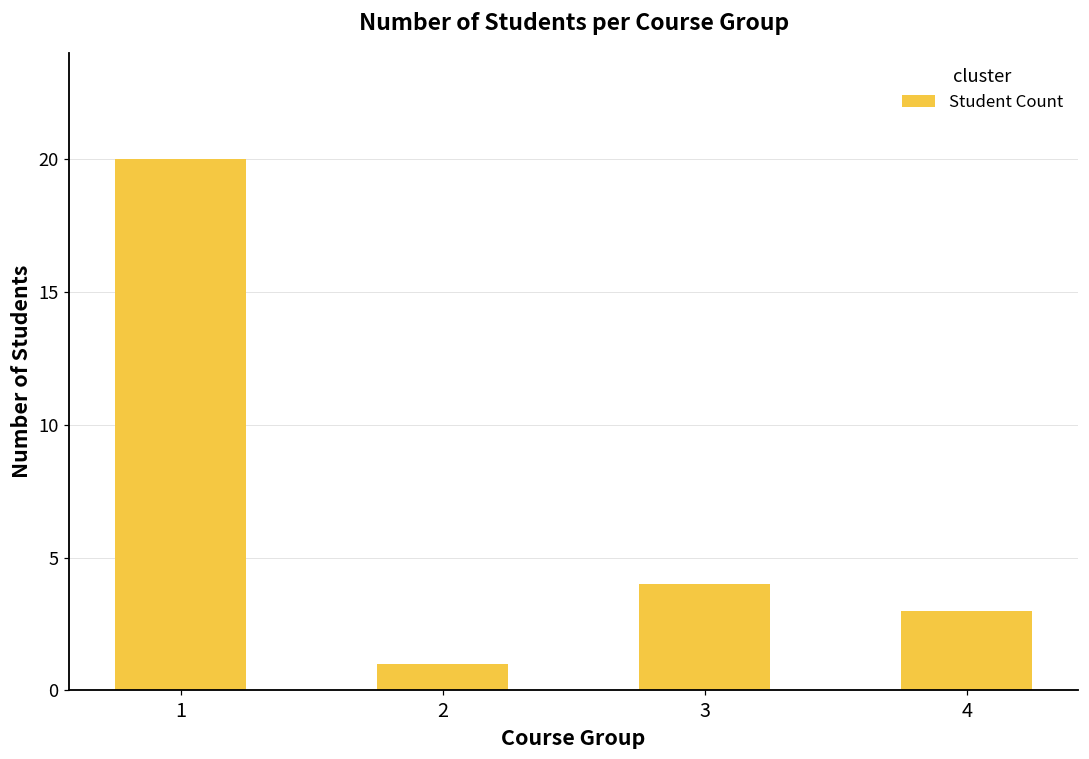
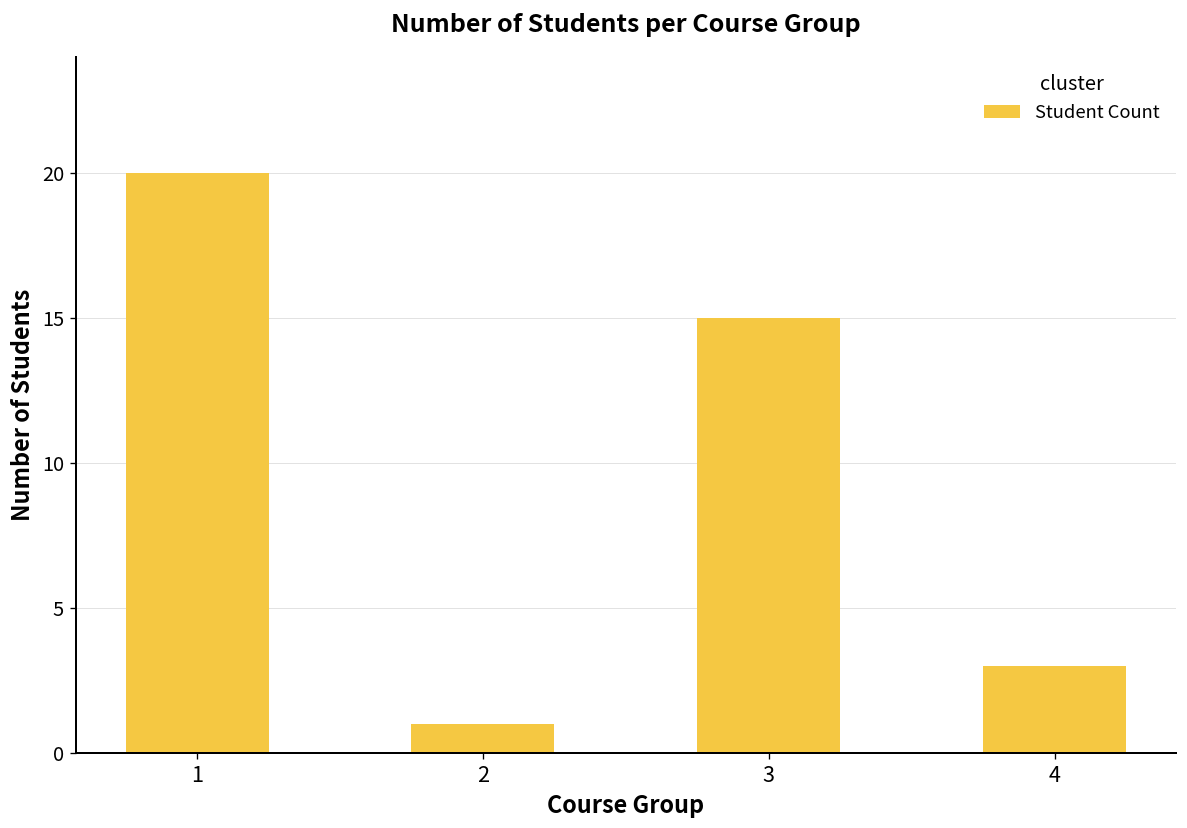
3: 4 -> 15
